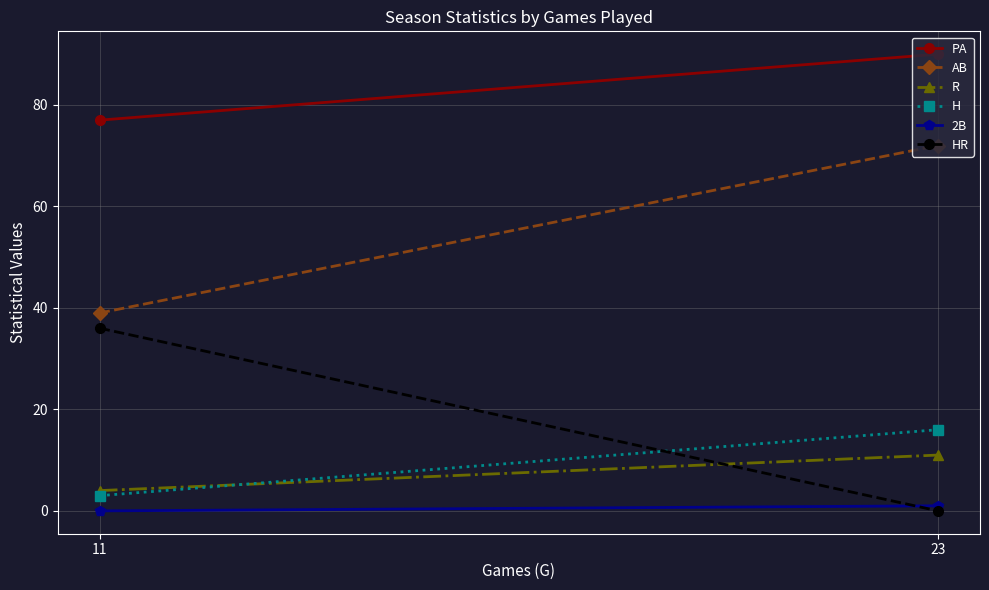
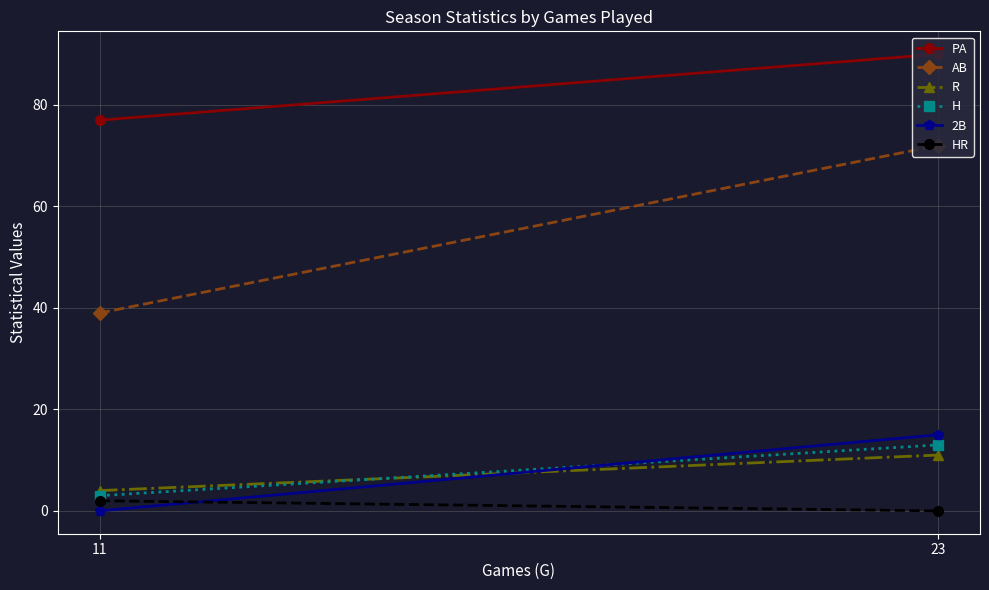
HR, 11: 36 -> 2
H, 23: 16 -> 13
2B, 23: 1 -> 15
